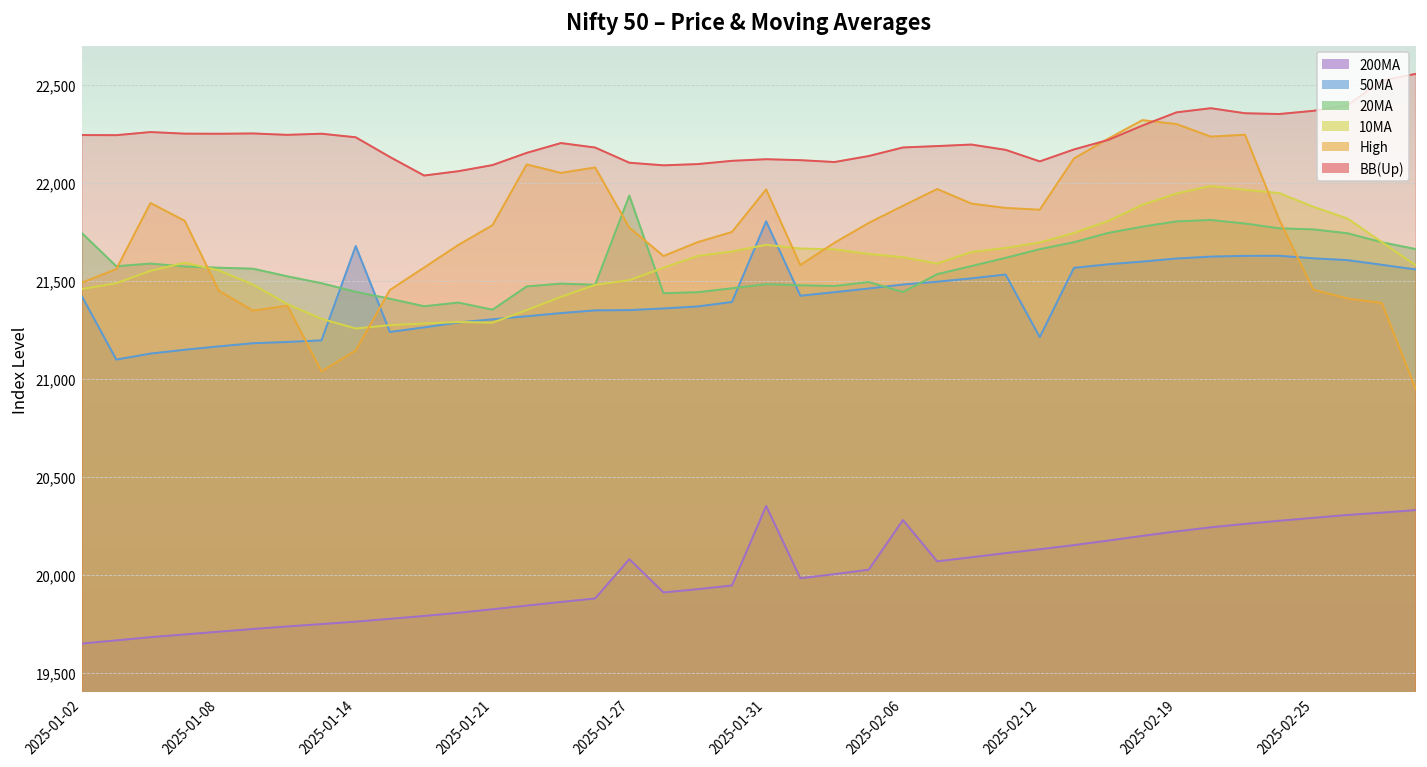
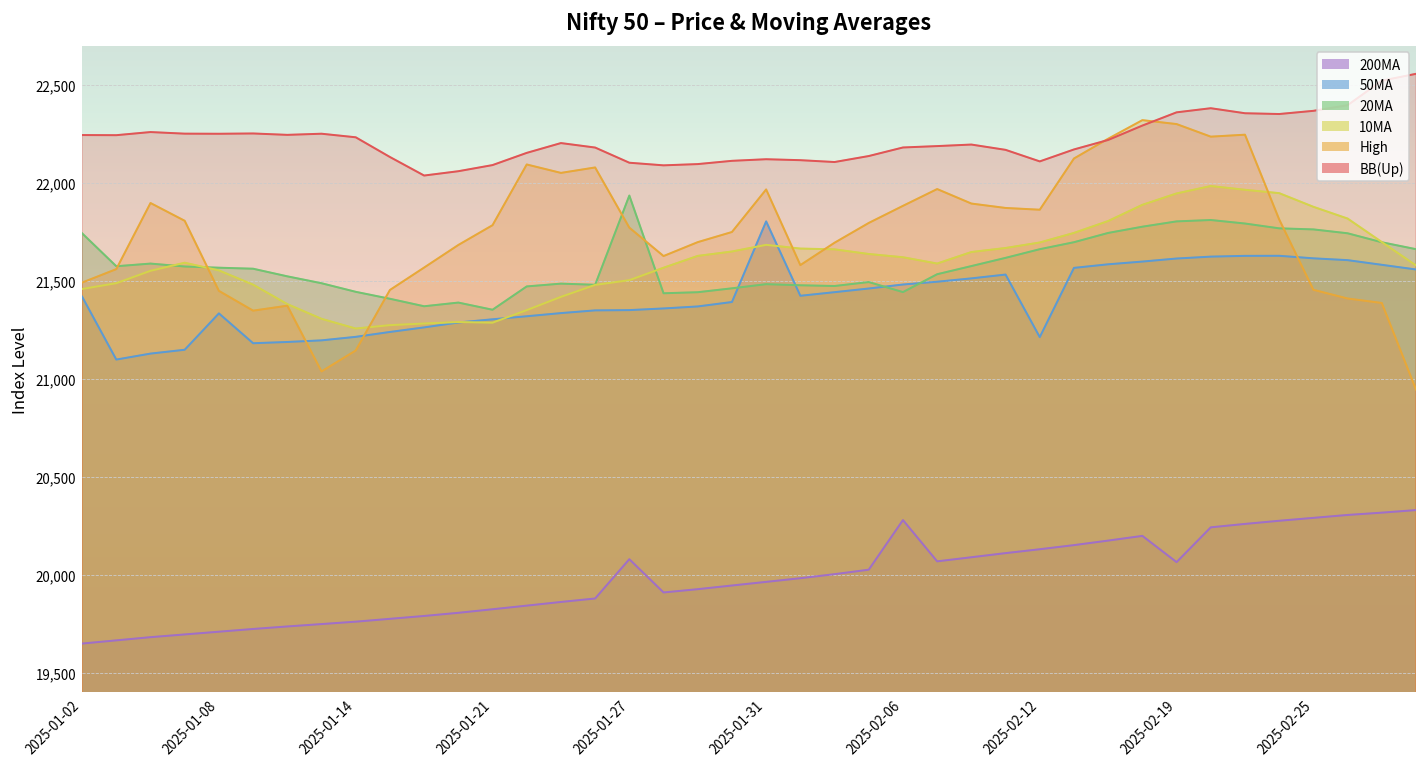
50MA, 2025-01-08: 21,160 -> 21,330
50MA, 2025-01-14: 21,680 -> 21,210
200MA, 2025-01-31: 20,350 -> 19,960
200MA, 2025-02-19: 20,220 -> 20,060
